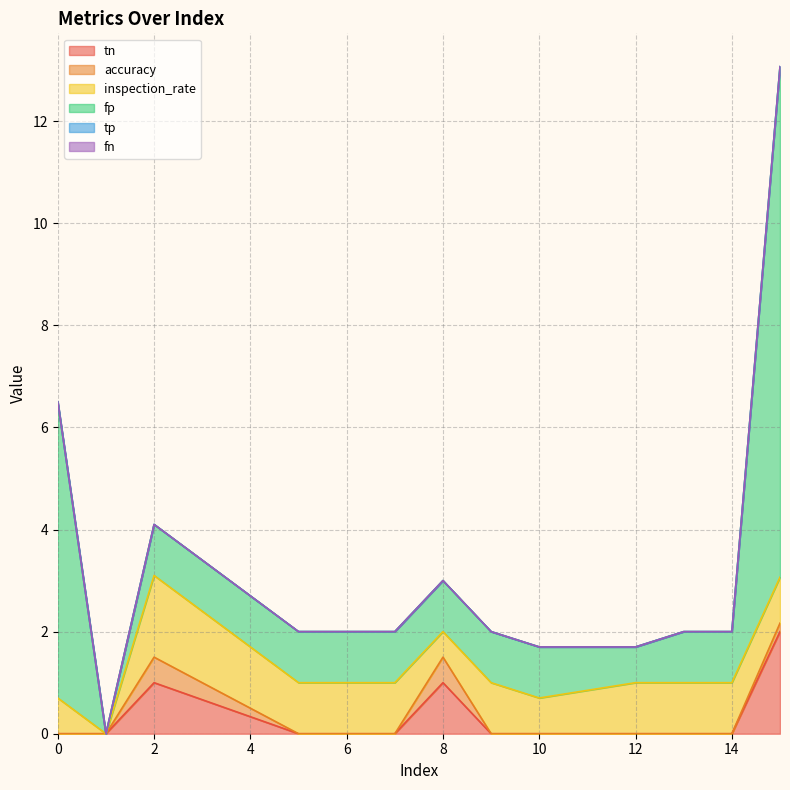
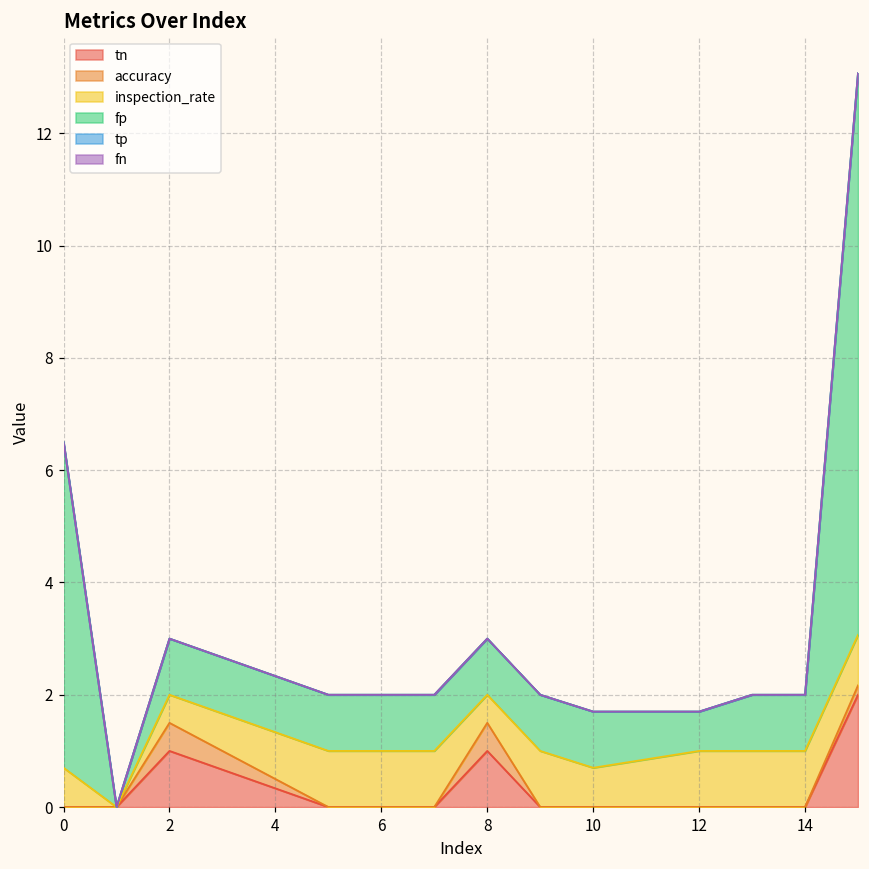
inspection_rate, 2: 1.6 -> 0.5
